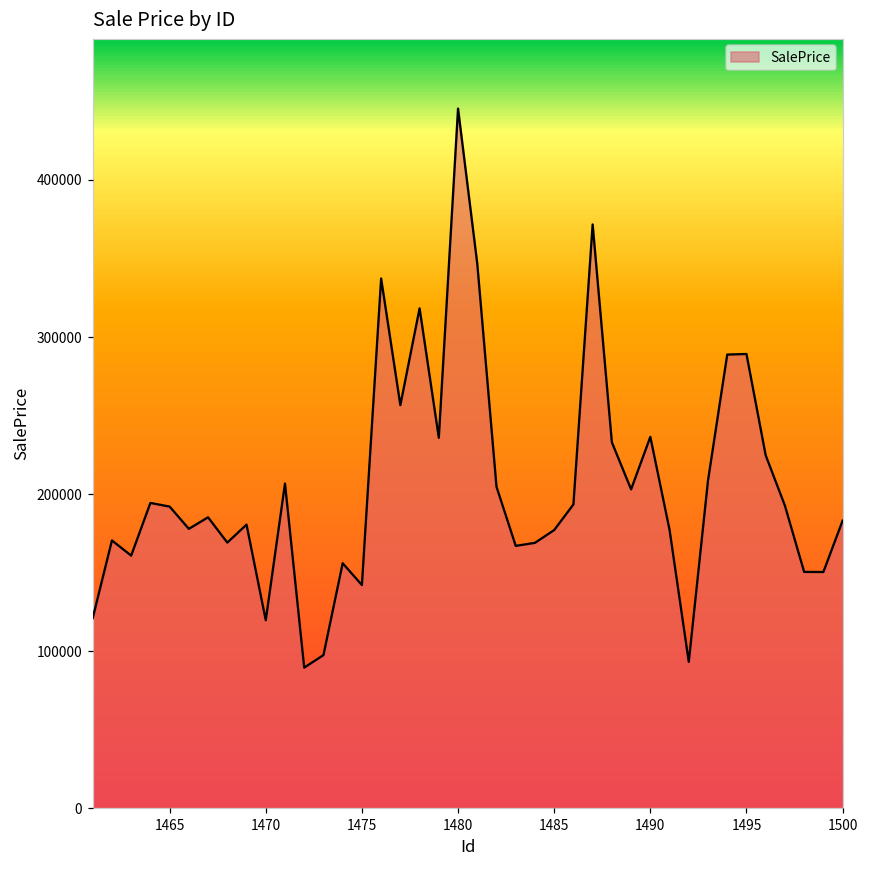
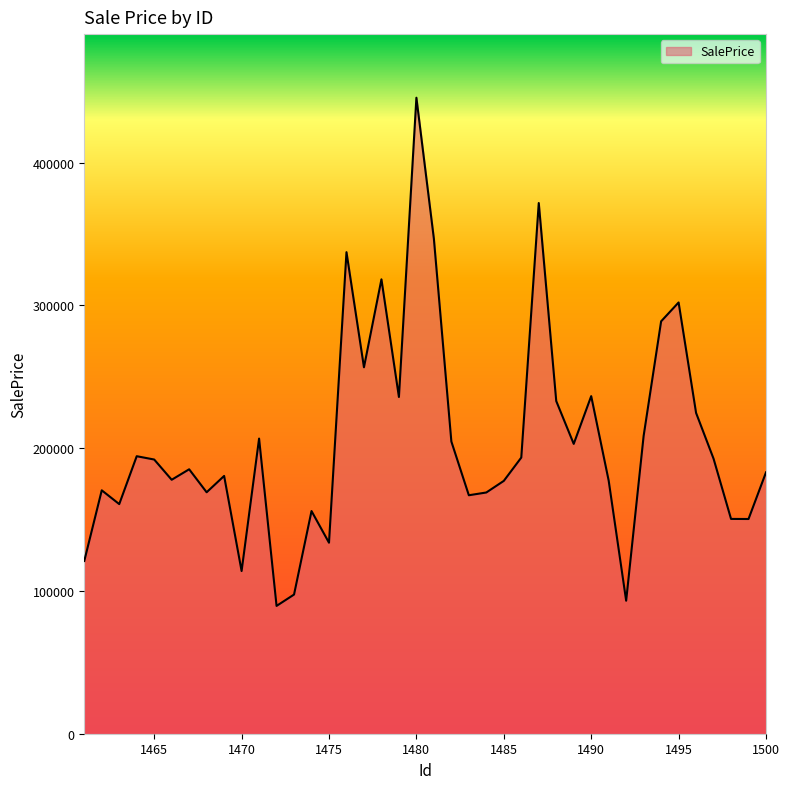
1470: 120000 -> 114000
1475: 142000 -> 134000
1495: 289000 -> 302000
